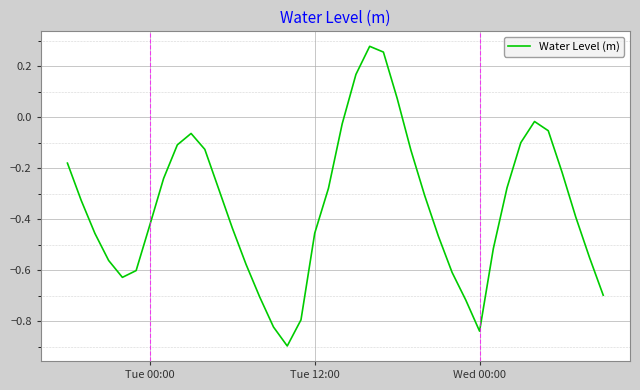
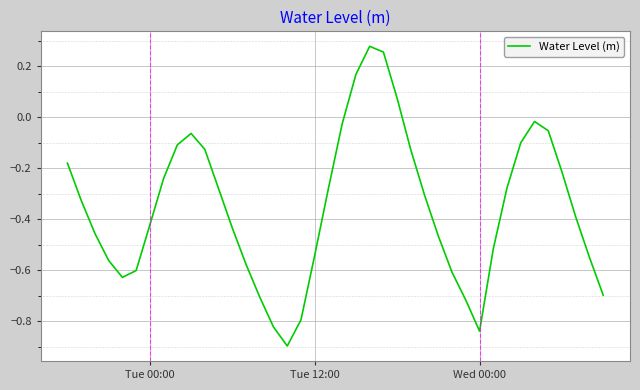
Tue 12:00: -0.45 -> -0.54
